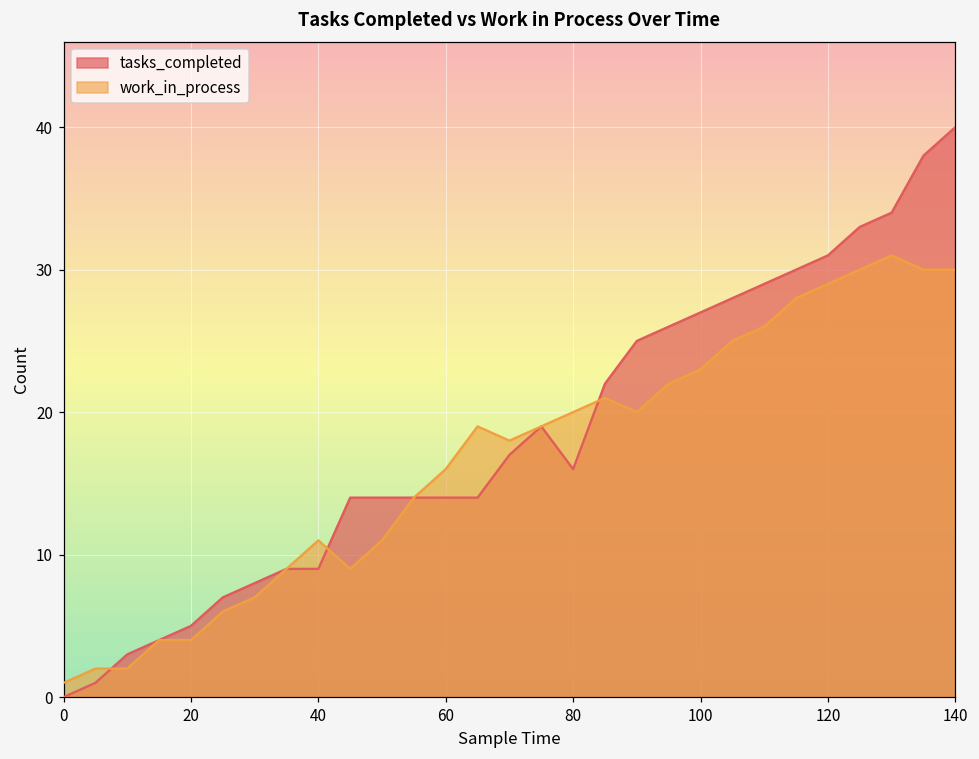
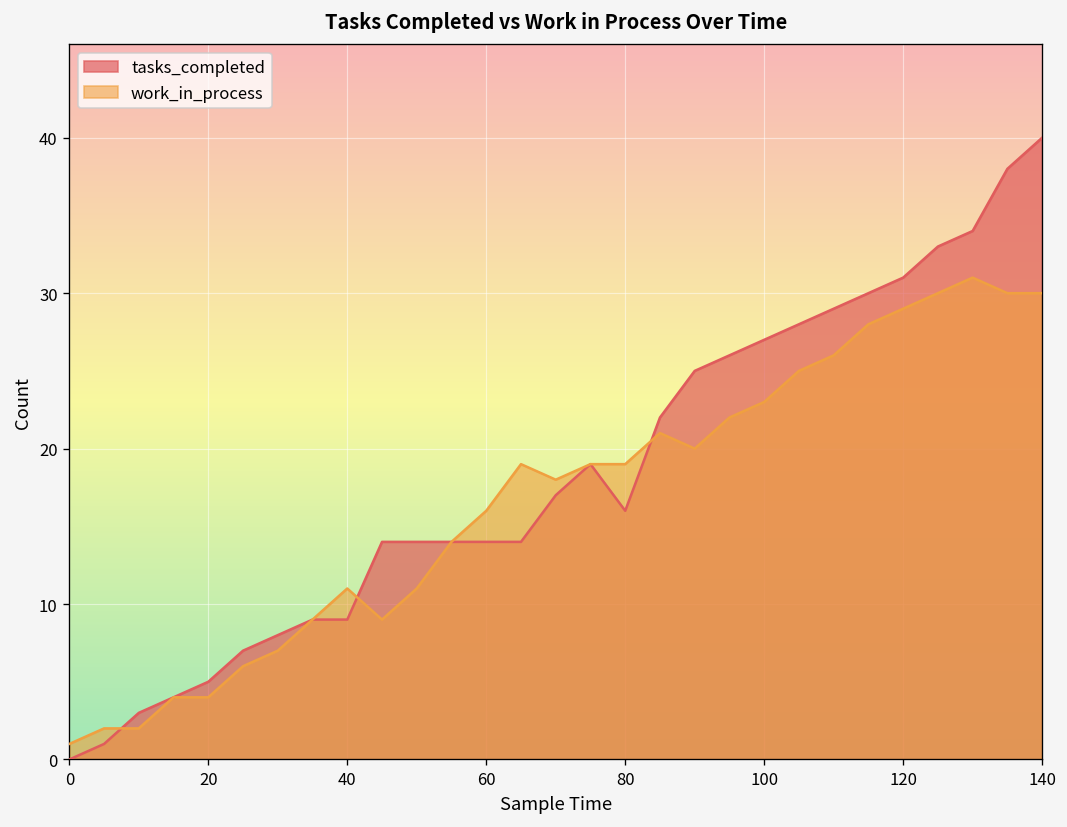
work_in_process, 80: 20 -> 19
